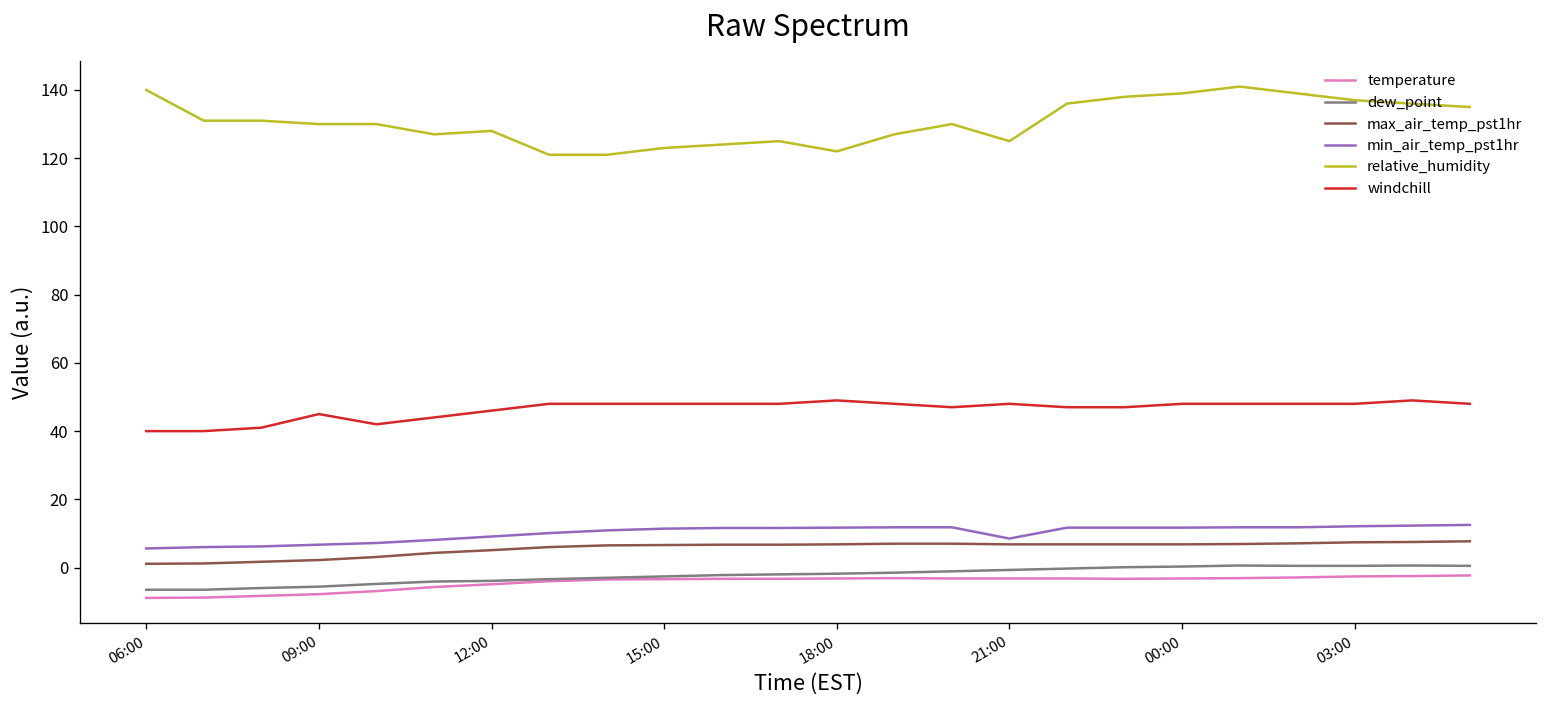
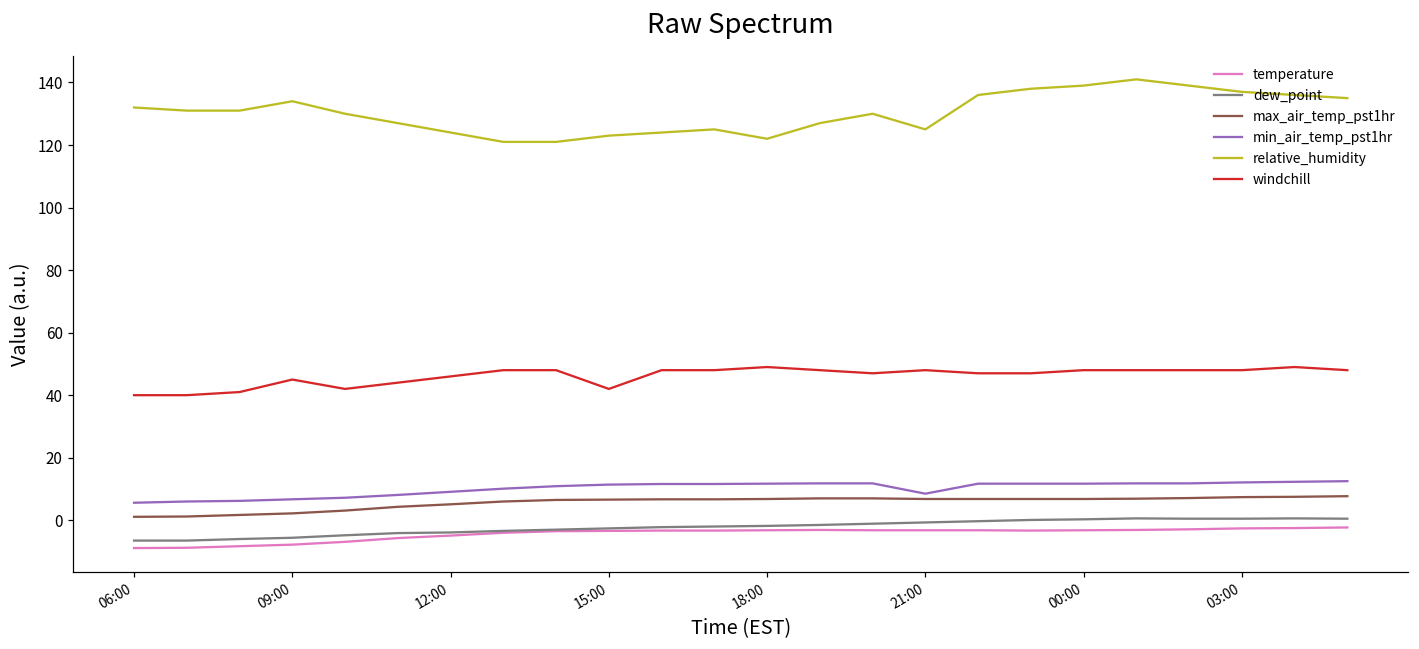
relative_humidity, 06:00: 140 -> 132
relative_humidity, 09:00: 130 -> 134
relative_humidity, 12:00: 128 -> 124
windchill, 15:00: 48 -> 42
